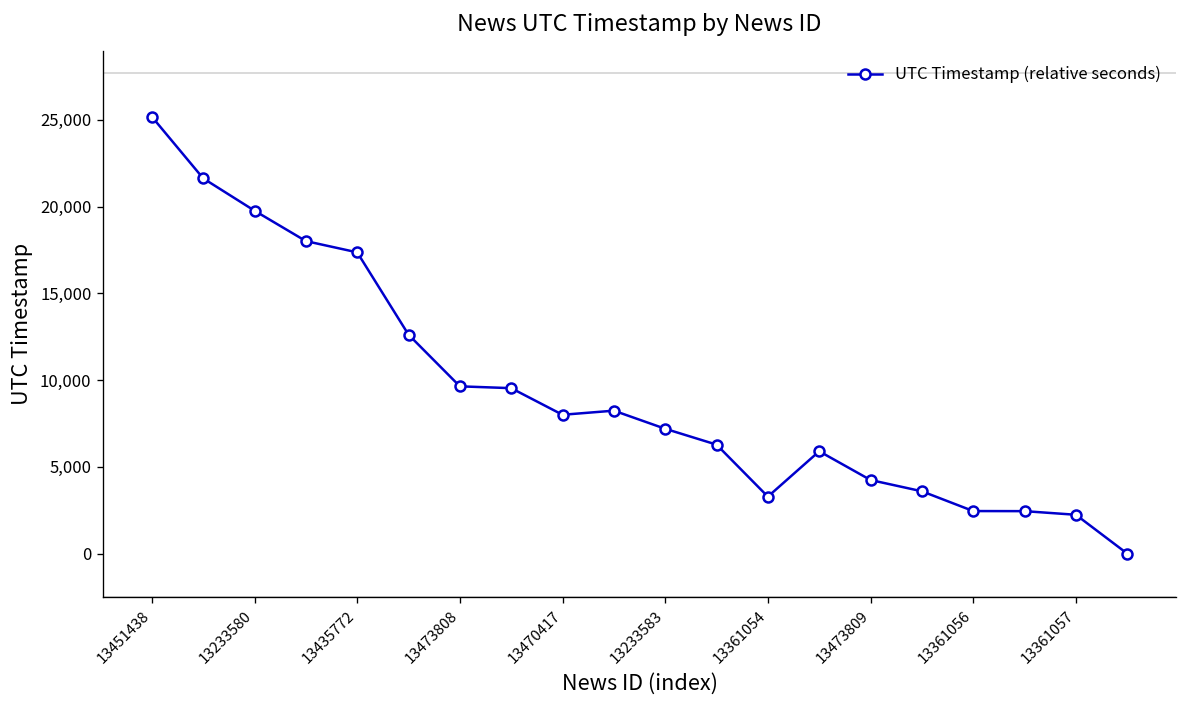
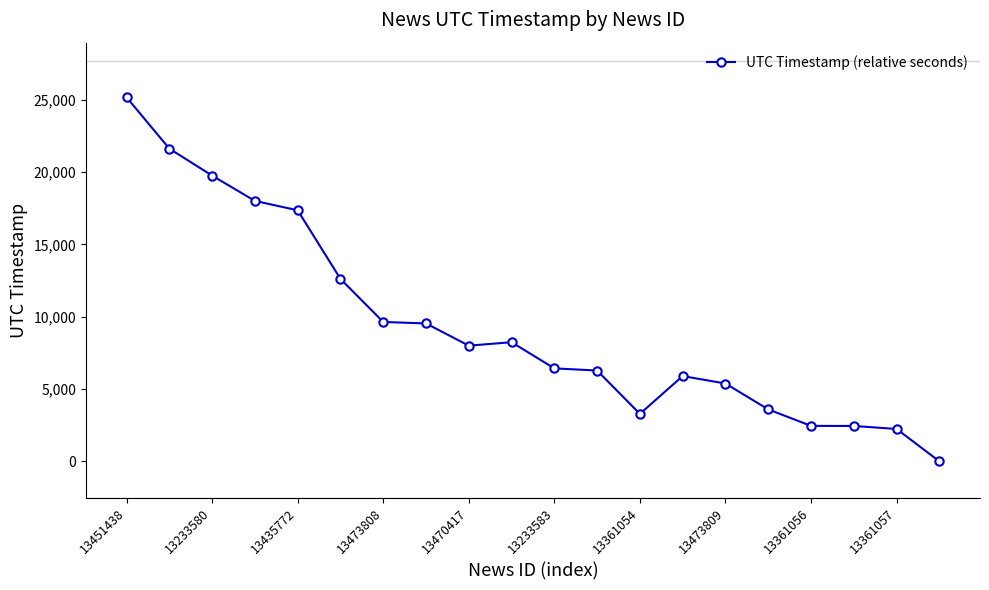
13233583: 7,200 -> 6,400
13473809: 4,200 -> 5,400
